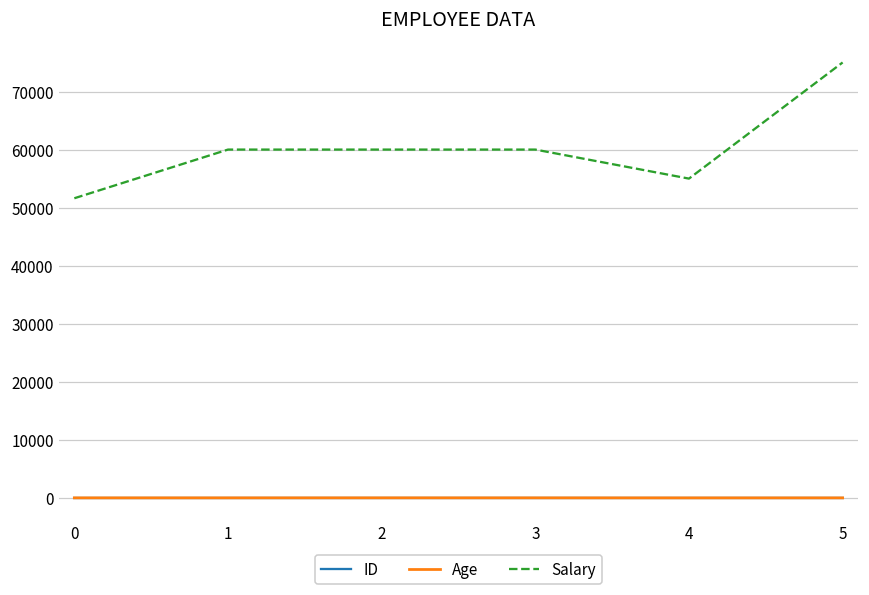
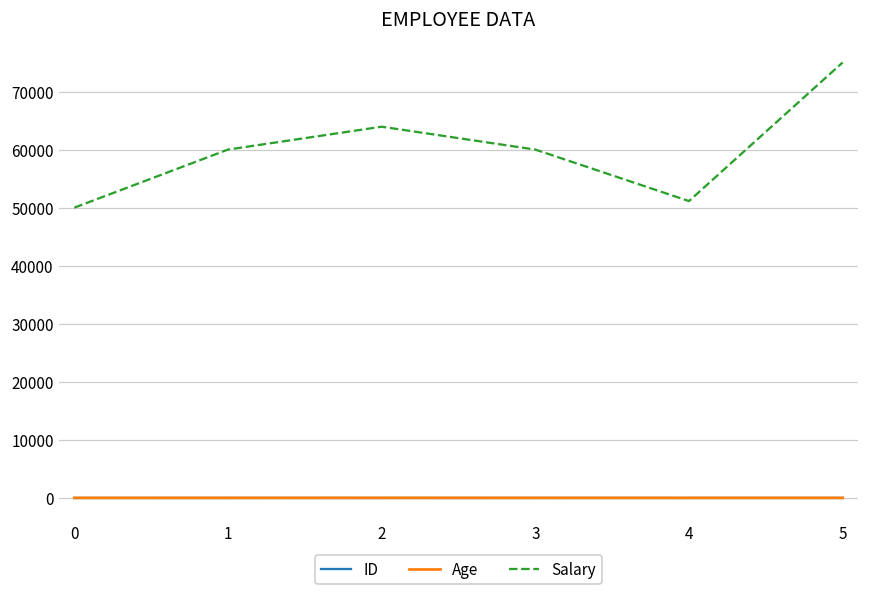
Salary, 0: 52000 -> 50000
Salary, 2: 60000 -> 64000
Salary, 4: 55000 -> 51000
